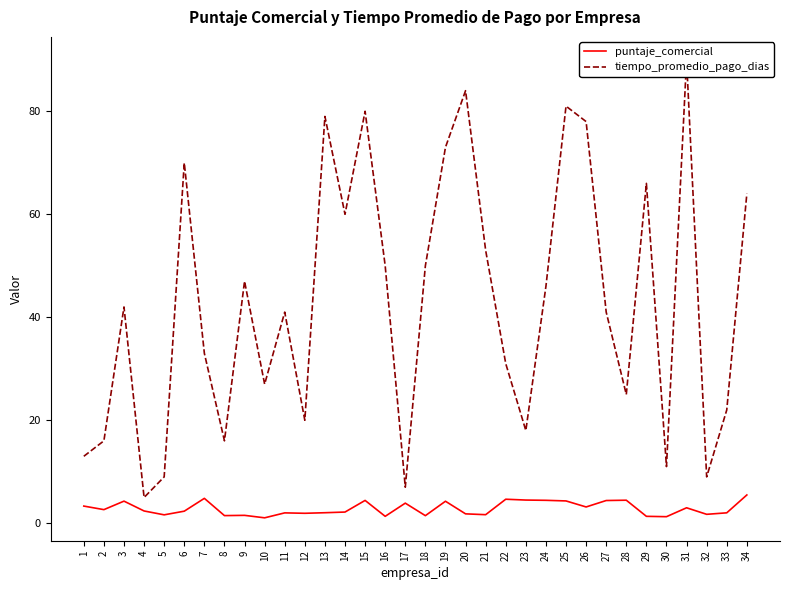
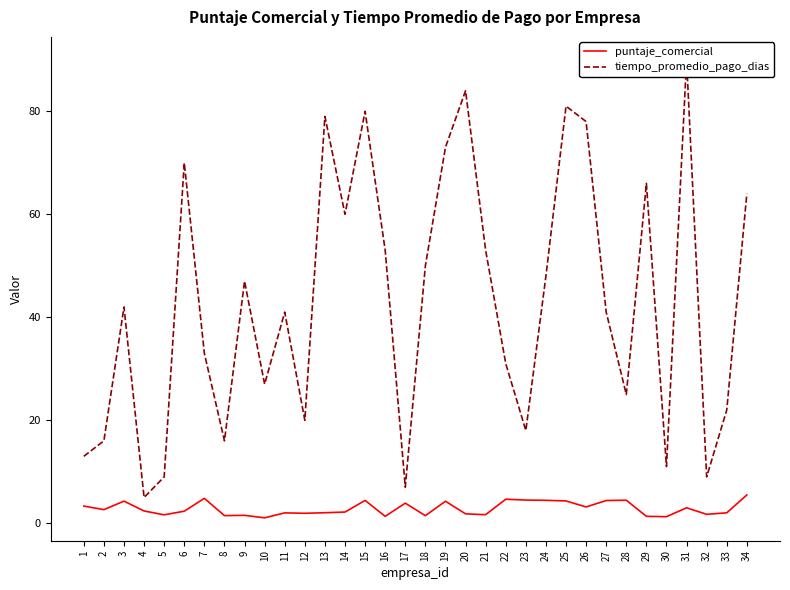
tiempo_promedio_pago_dias, 16: 50 -> 53
tiempo_promedio_pago_dias, 24: 46 -> 48
